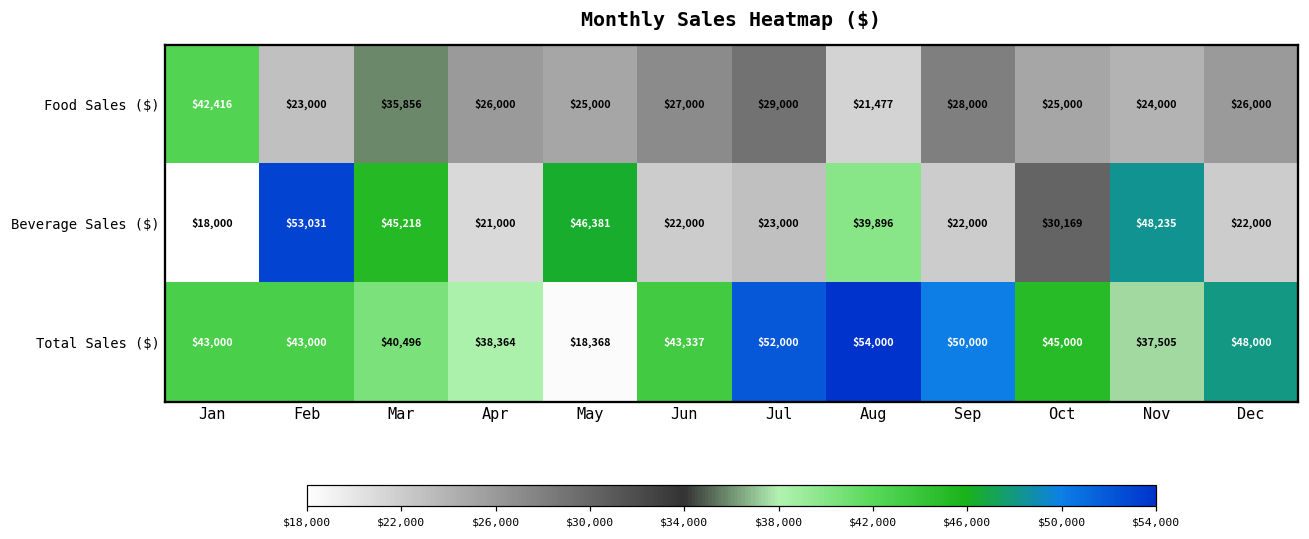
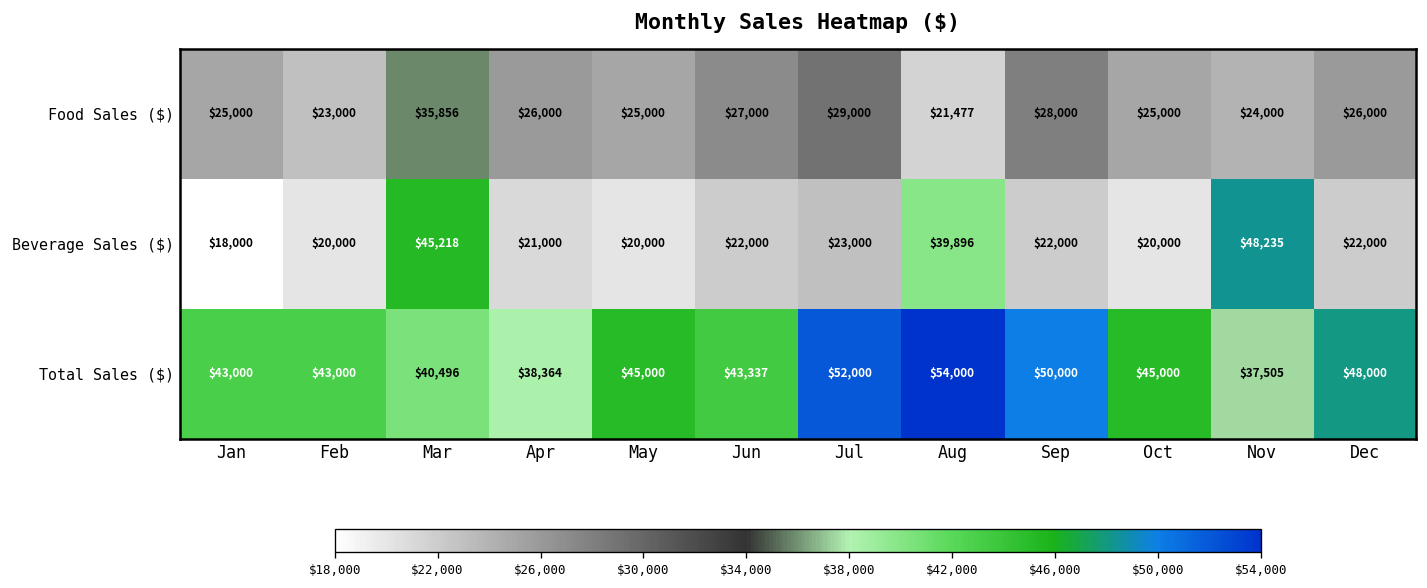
Food Sales ($), Jan: $42,416 -> $25,000
Beverage Sales ($), Feb: $53,031 -> $20,000
Beverage Sales ($), May: $46,381 -> $20,000
Beverage Sales ($), Oct: $30,169 -> $20,000
Total Sales ($), May: $18,368 -> $45,000
